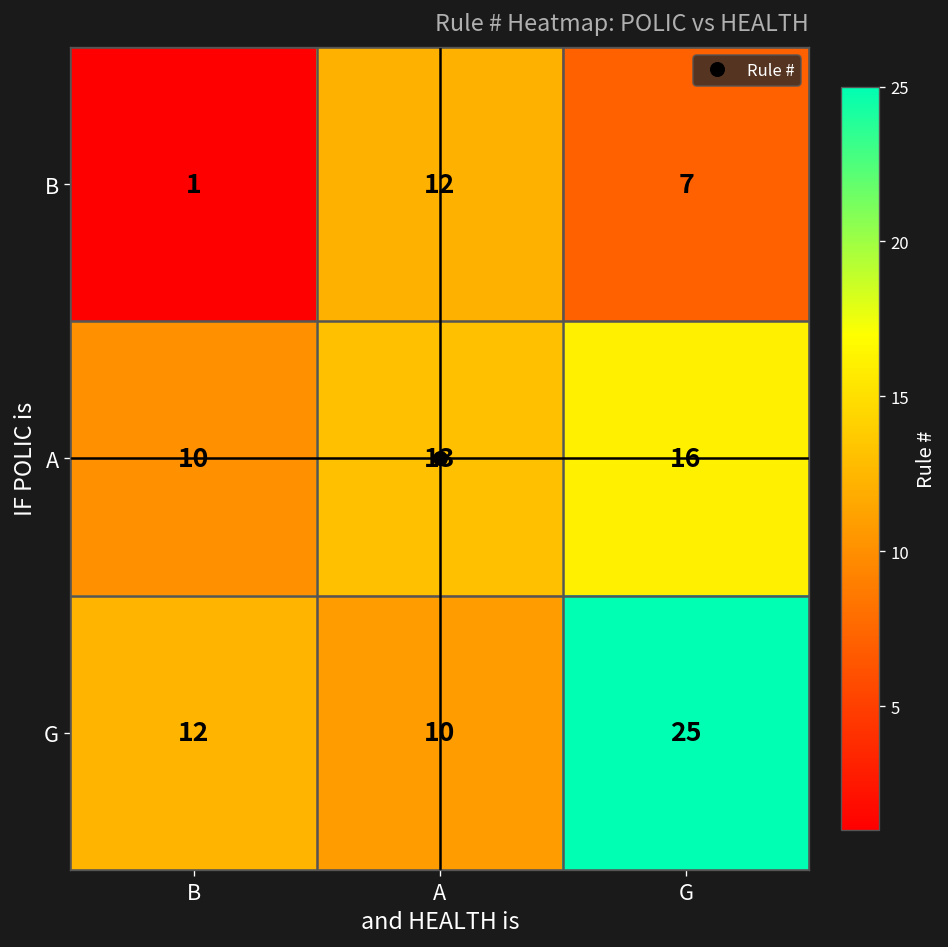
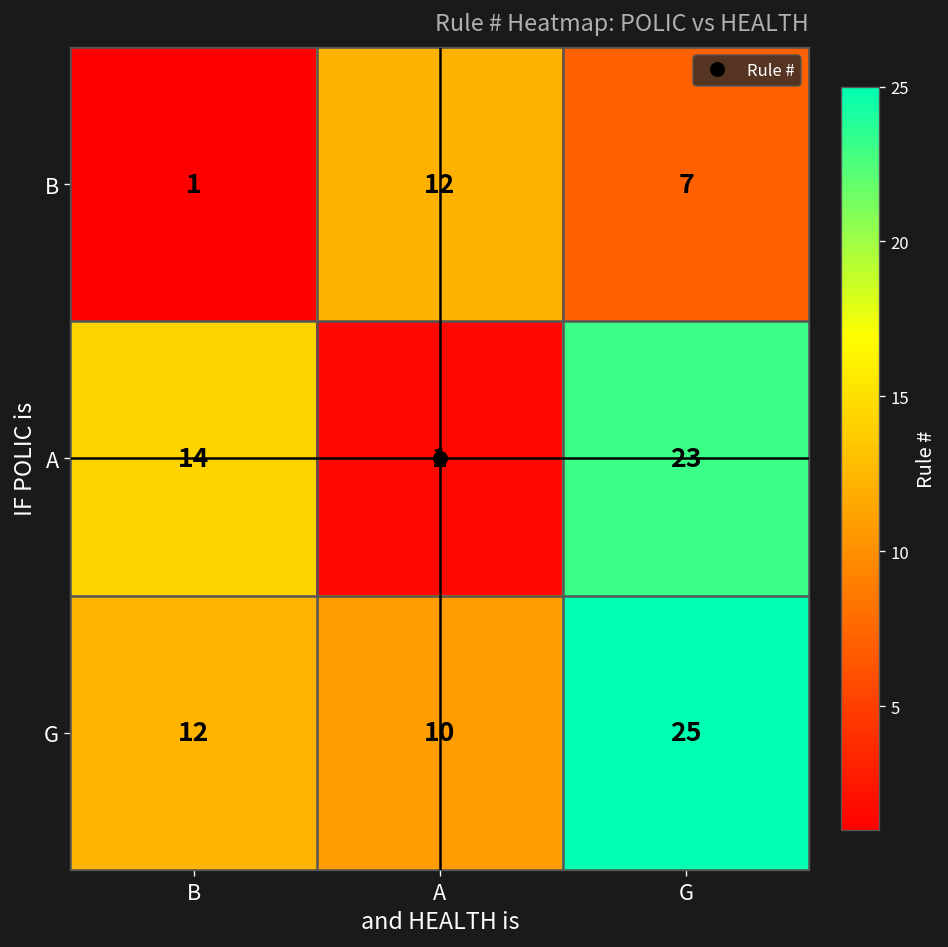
A, B: 10 -> 14
A, A: 13 -> 1
A, G: 16 -> 23
